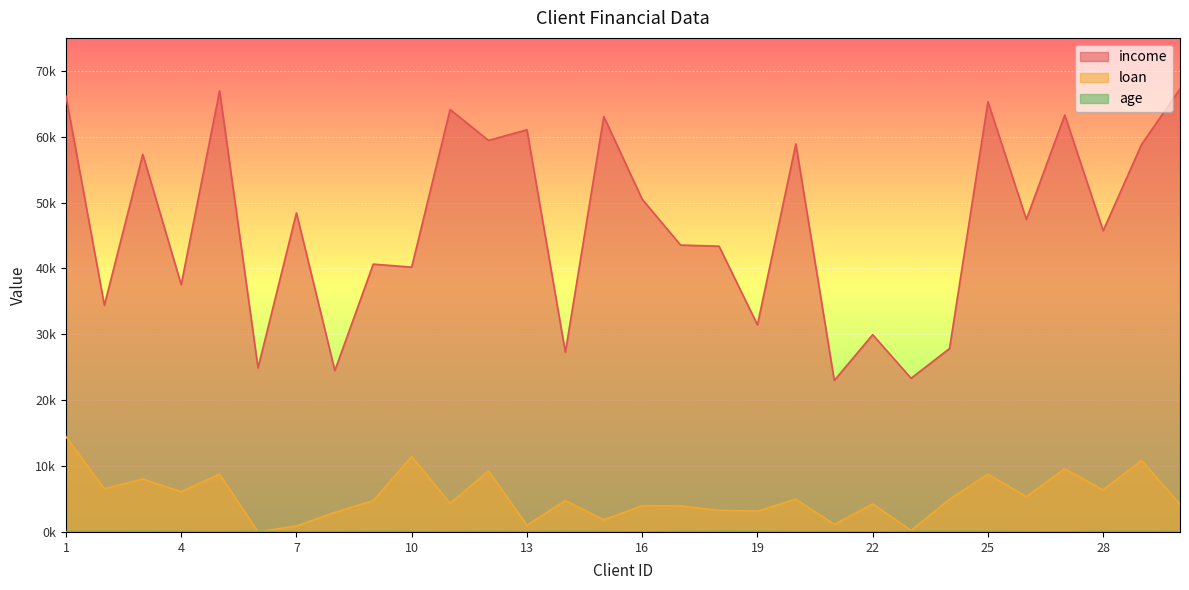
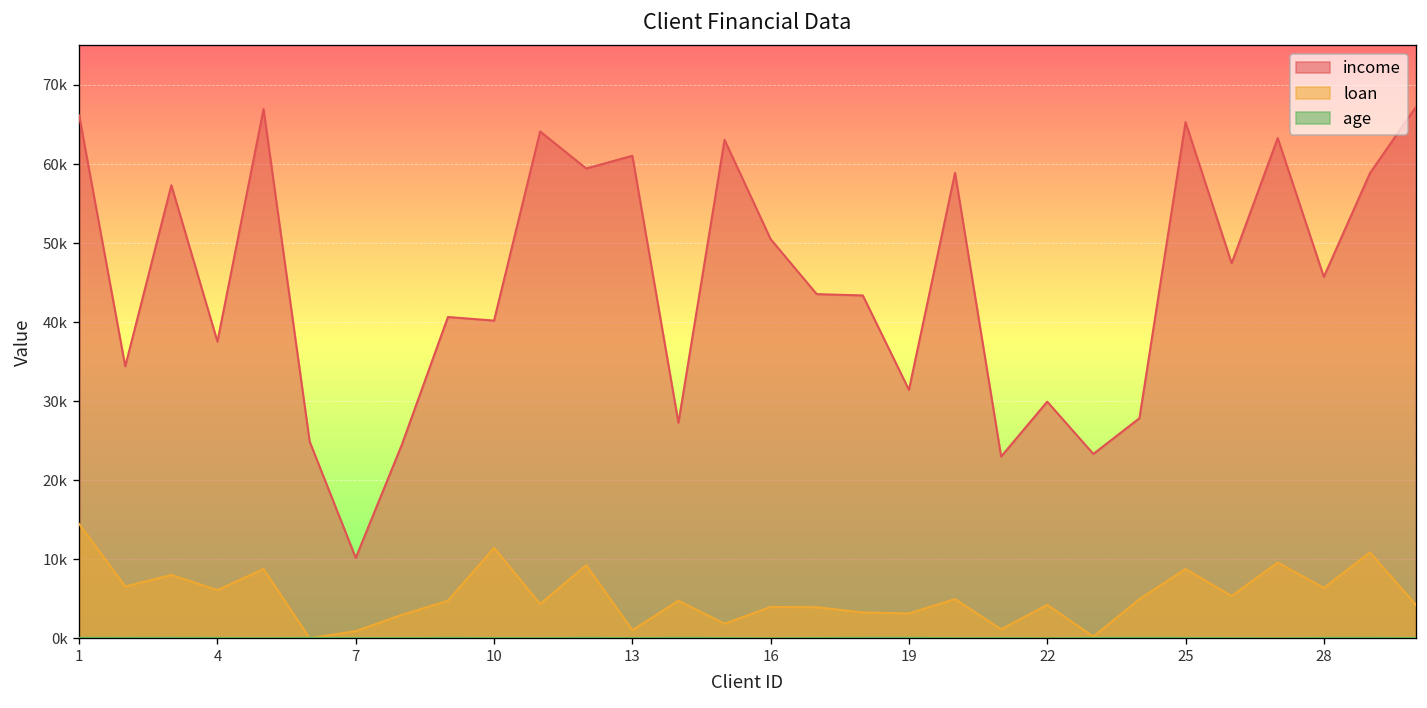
income, 7: 48000 -> 10000
